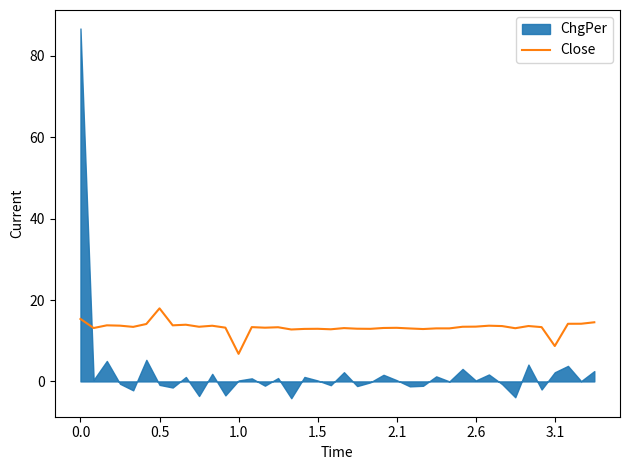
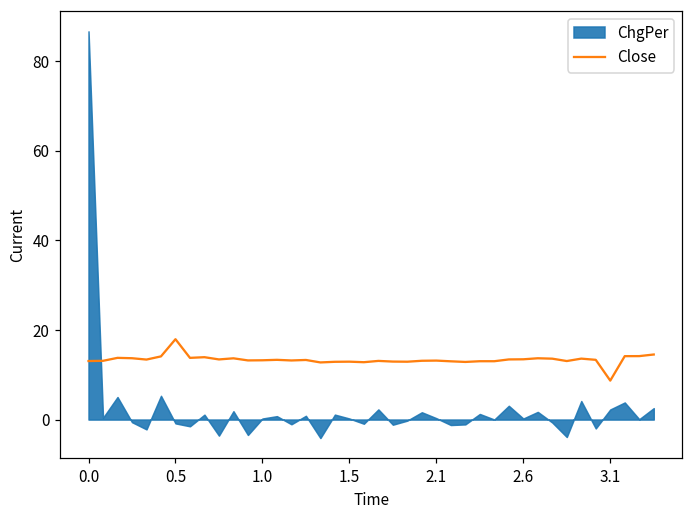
Close, 0.0: 15 -> 13
Close, 1.0: 7 -> 13
